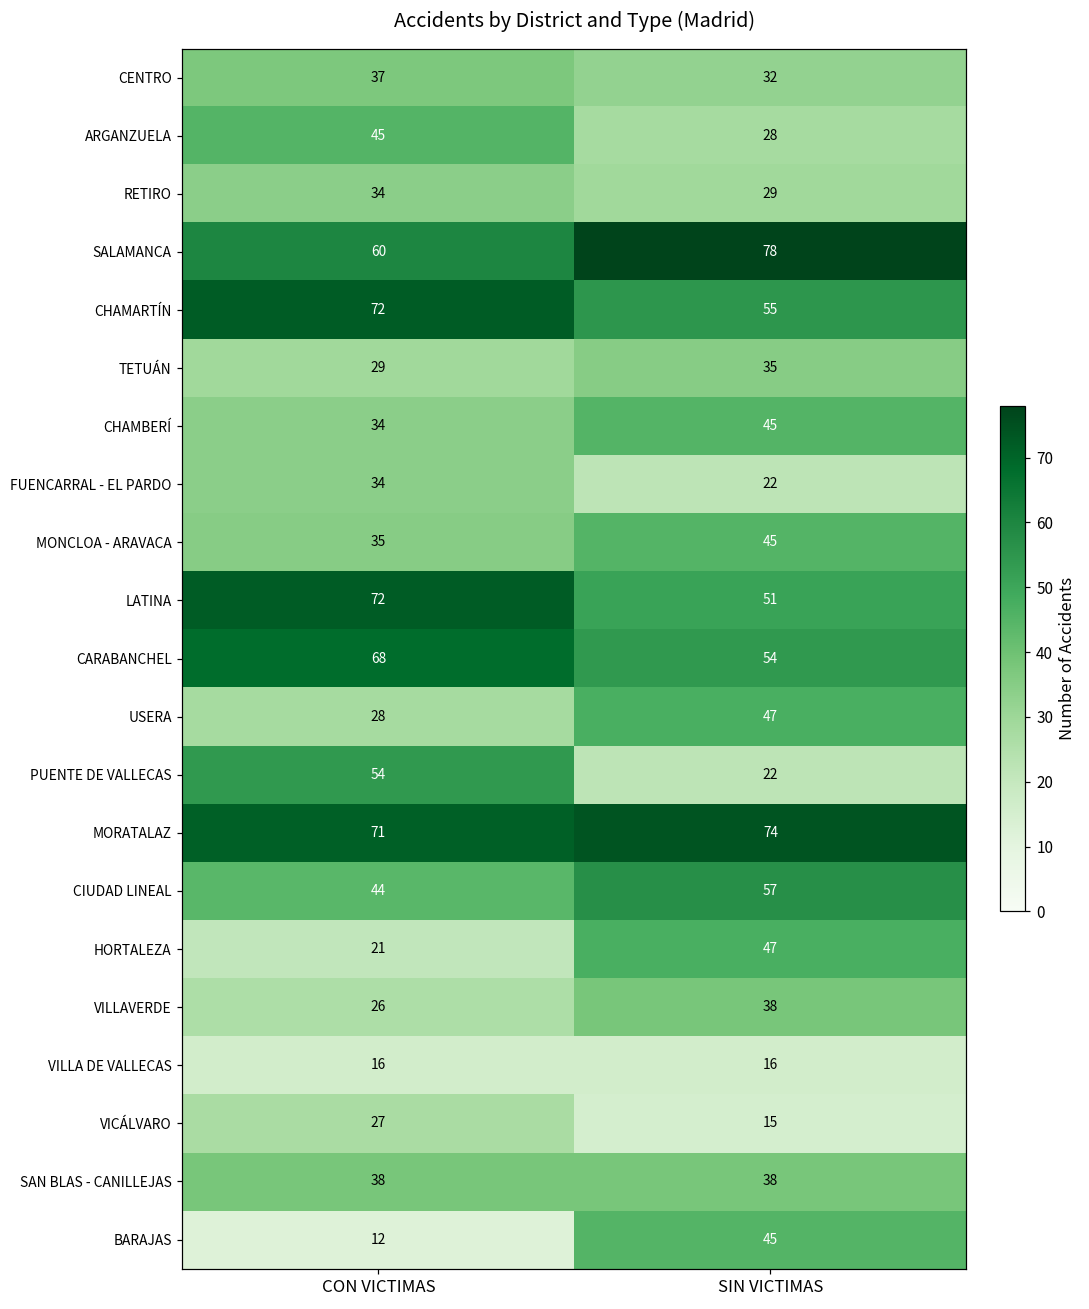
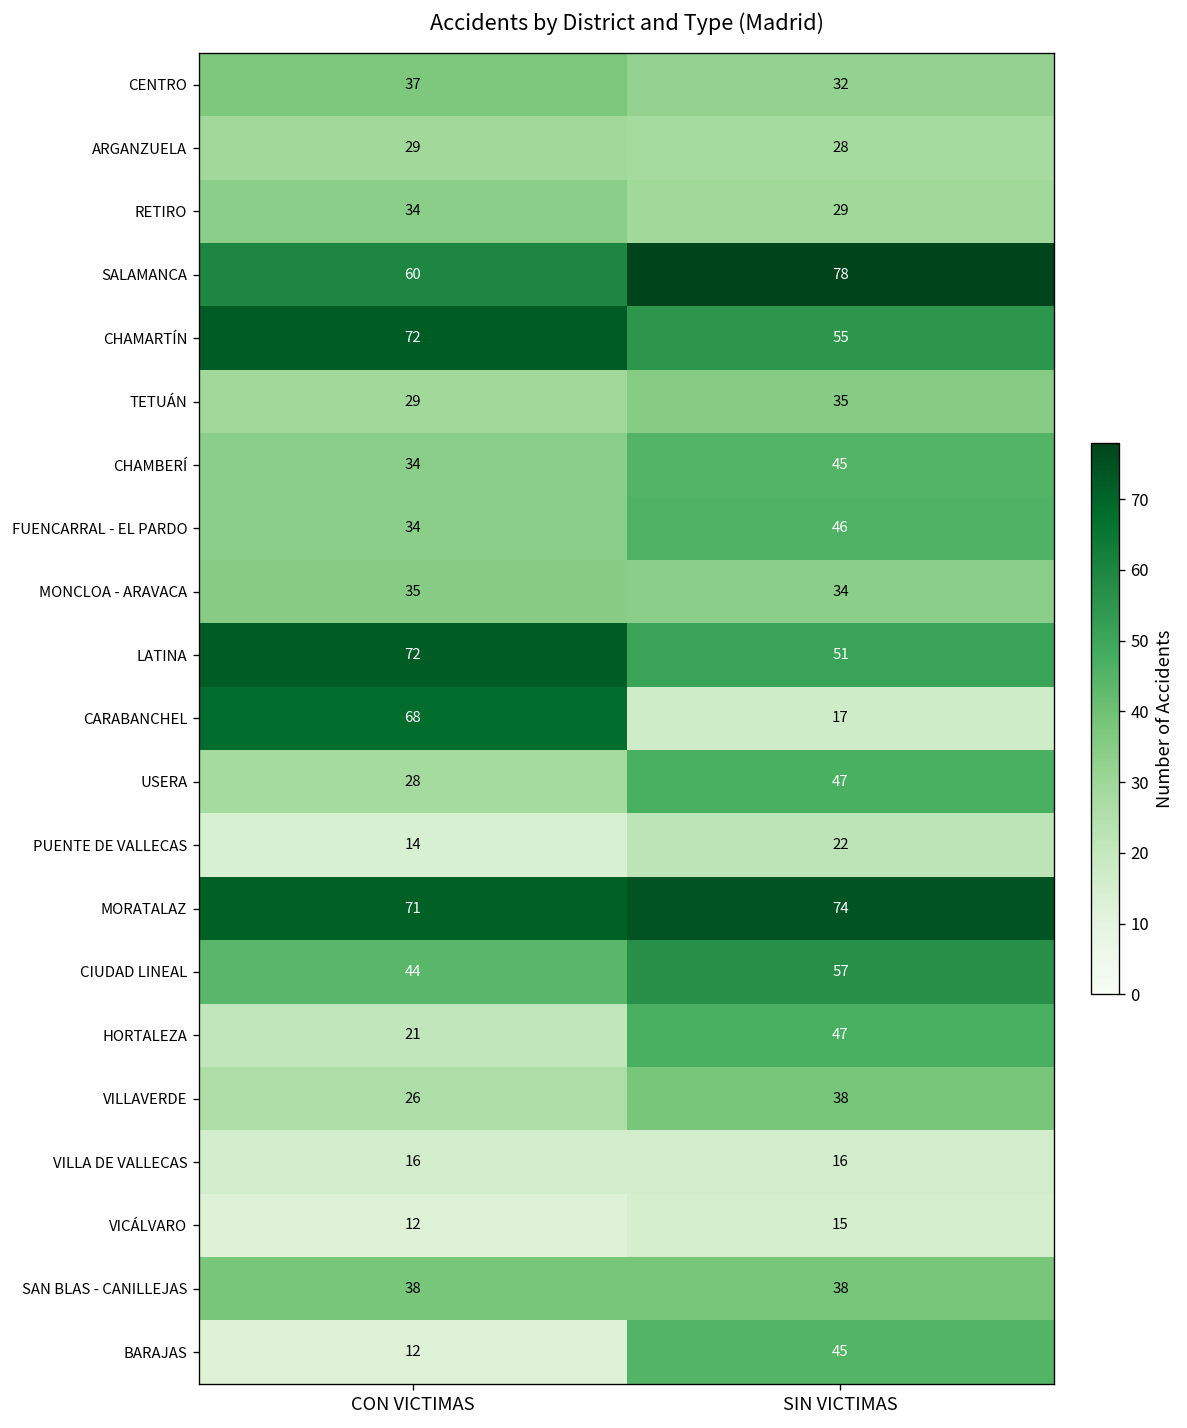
ARGANZUELA, CON VICTIMAS: 45 -> 29
FUENCARRAL - EL PARDO, SIN VICTIMAS: 22 -> 46
MONCLOA - ARAVACA, SIN VICTIMAS: 45 -> 34
CARABANCHEL, SIN VICTIMAS: 54 -> 17
PUENTE DE VALLECAS, CON VICTIMAS: 54 -> 14
VICÁLVARO, CON VICTIMAS: 27 -> 12
